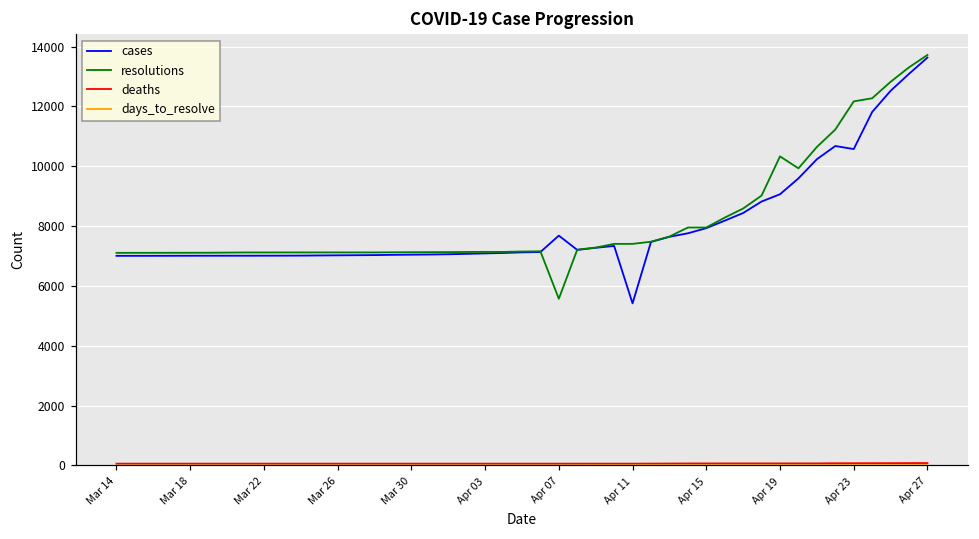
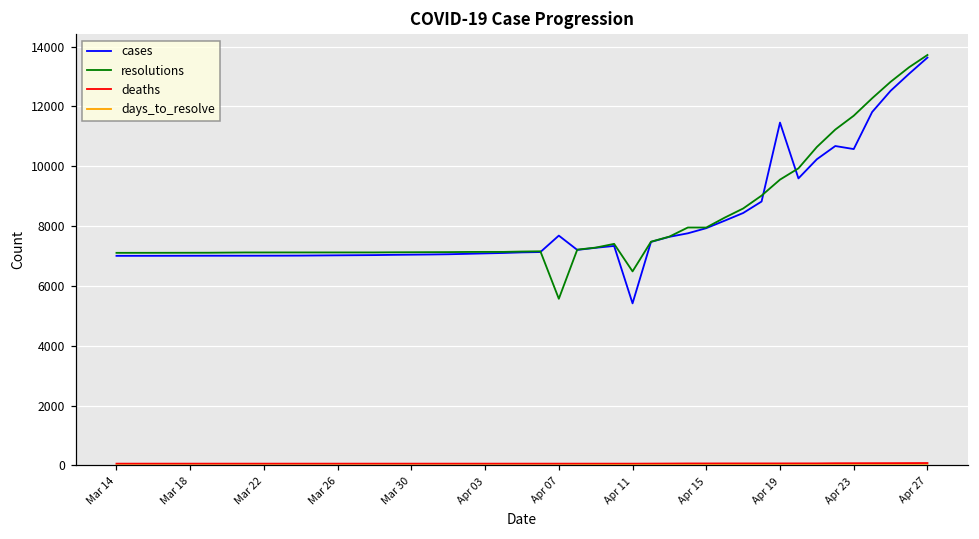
resolutions, Apr 11: 7400 -> 6500
cases, Apr 19: 9100 -> 11500
resolutions, Apr 19: 10300 -> 9600
resolutions, Apr 23: 12200 -> 11700
